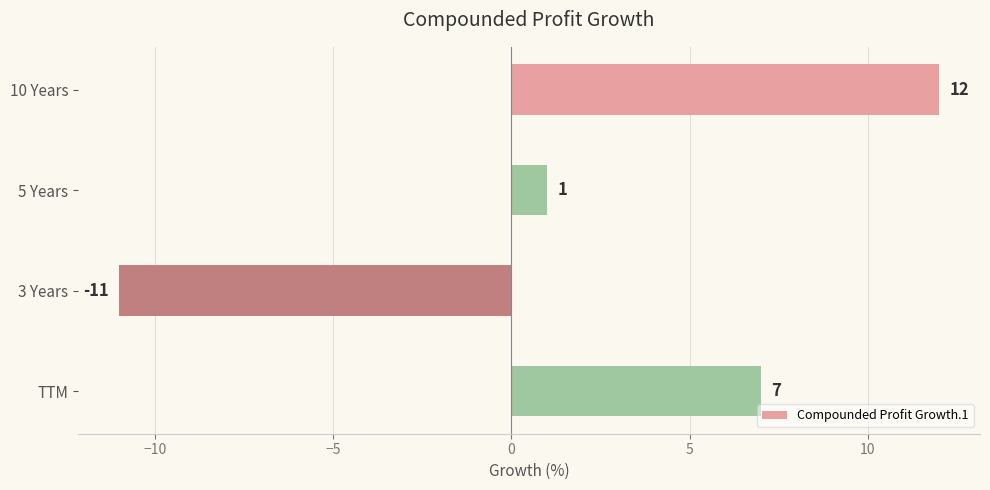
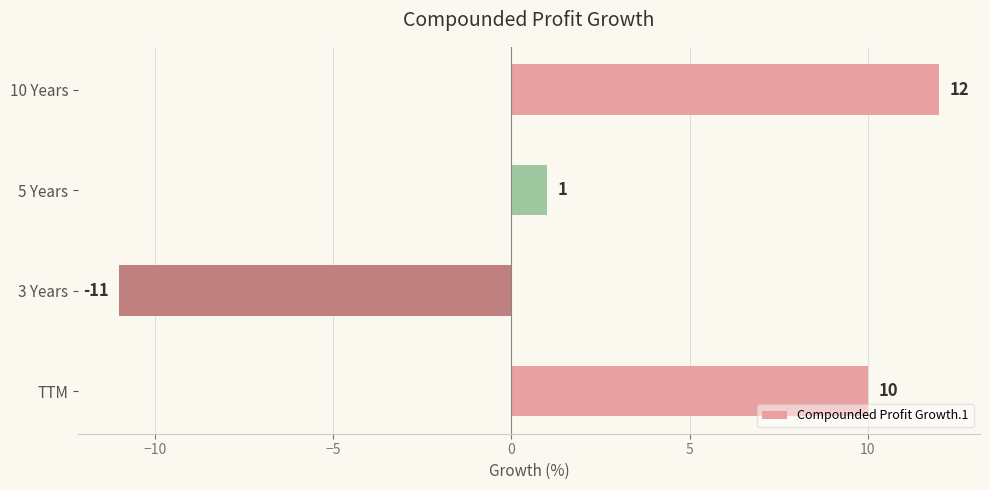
TTM: 7 -> 10
